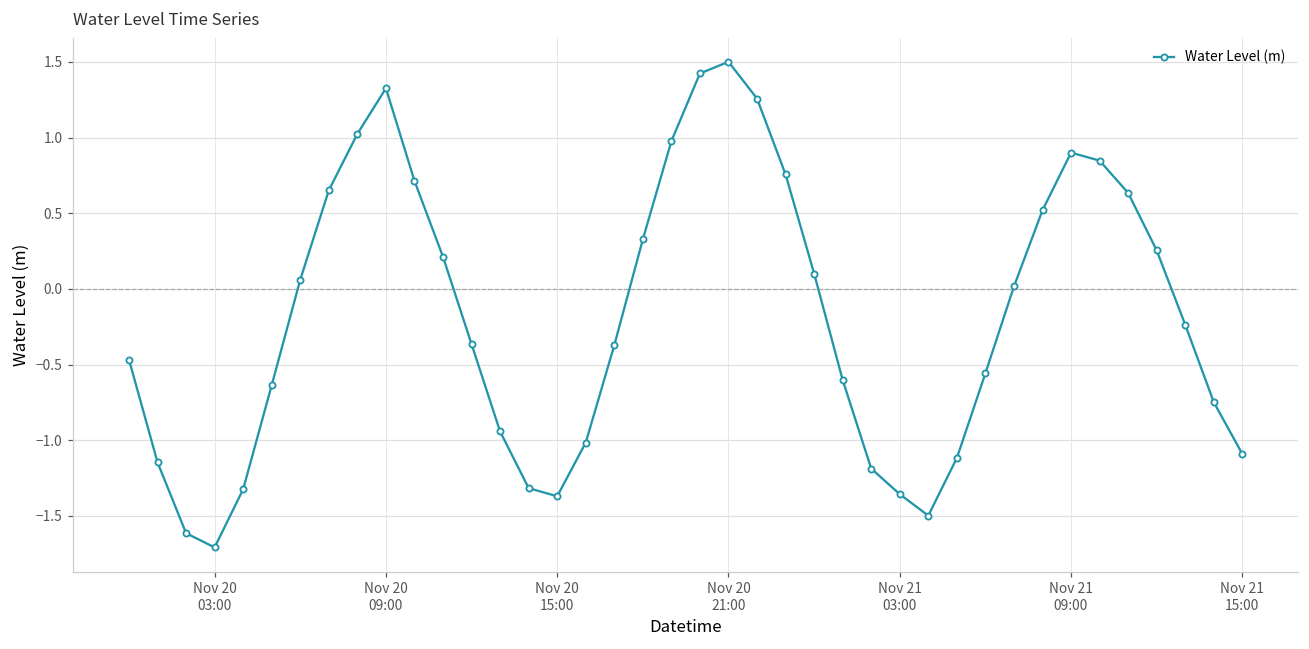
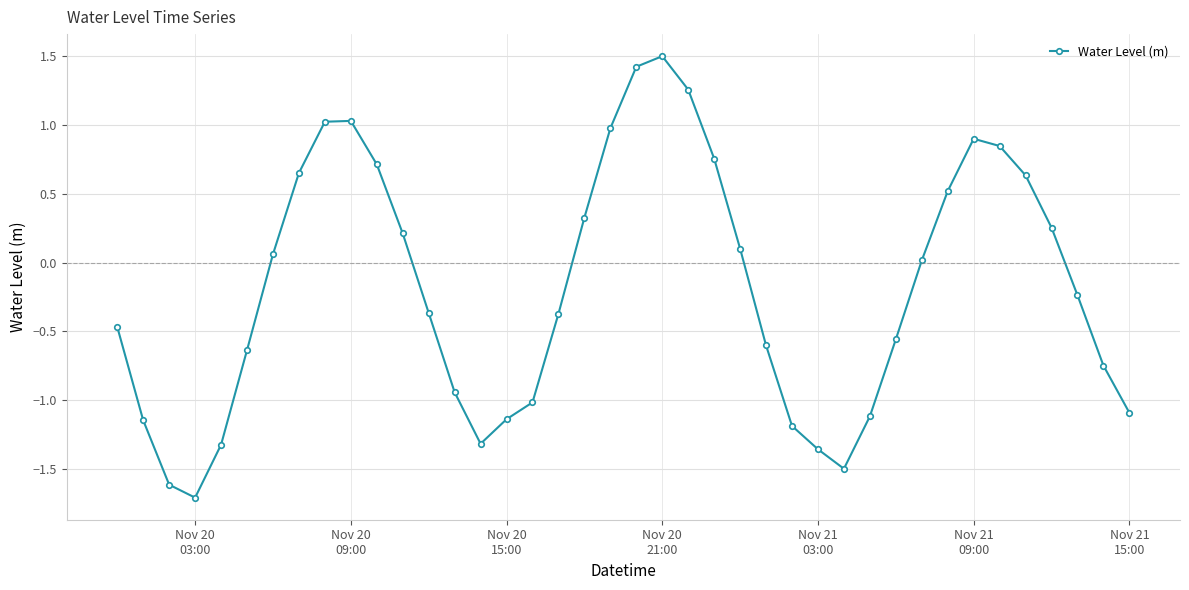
Nov 20 09:00: 1.33 -> 1.03
Nov 20 15:00: -1.37 -> -1.14
